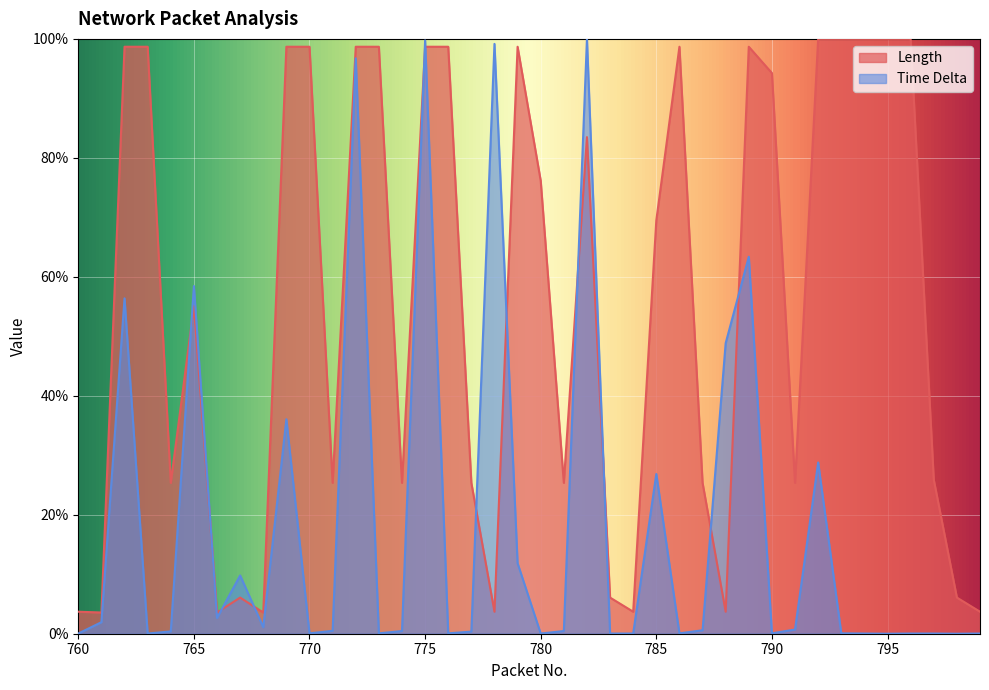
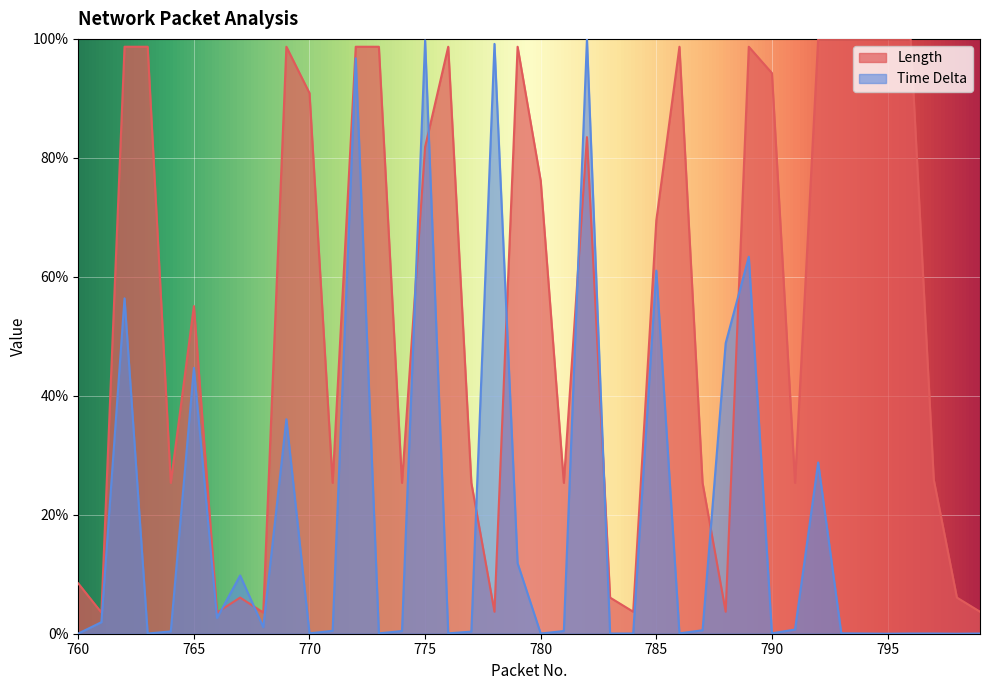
Length, 760: 4% -> 8%
Time Delta, 765: 58% -> 45%
Length, 770: 99% -> 91%
Length, 775: 99% -> 82%
Time Delta, 785: 27% -> 61%
